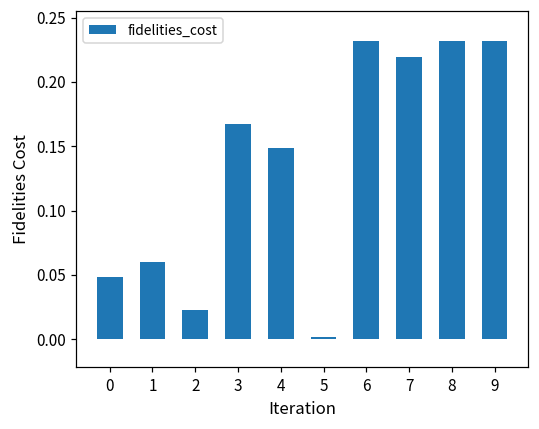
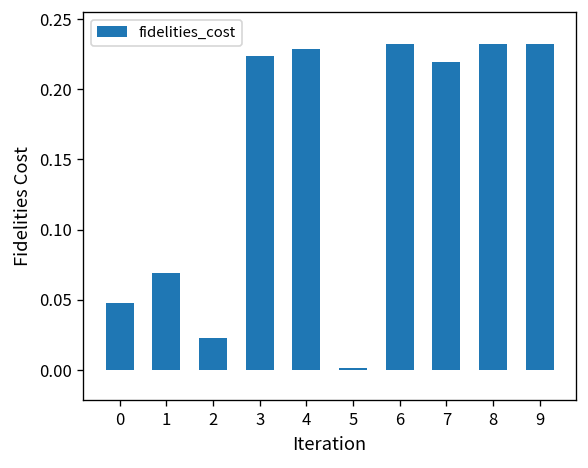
1: 0.060 -> 0.069
3: 0.167 -> 0.224
4: 0.149 -> 0.229
